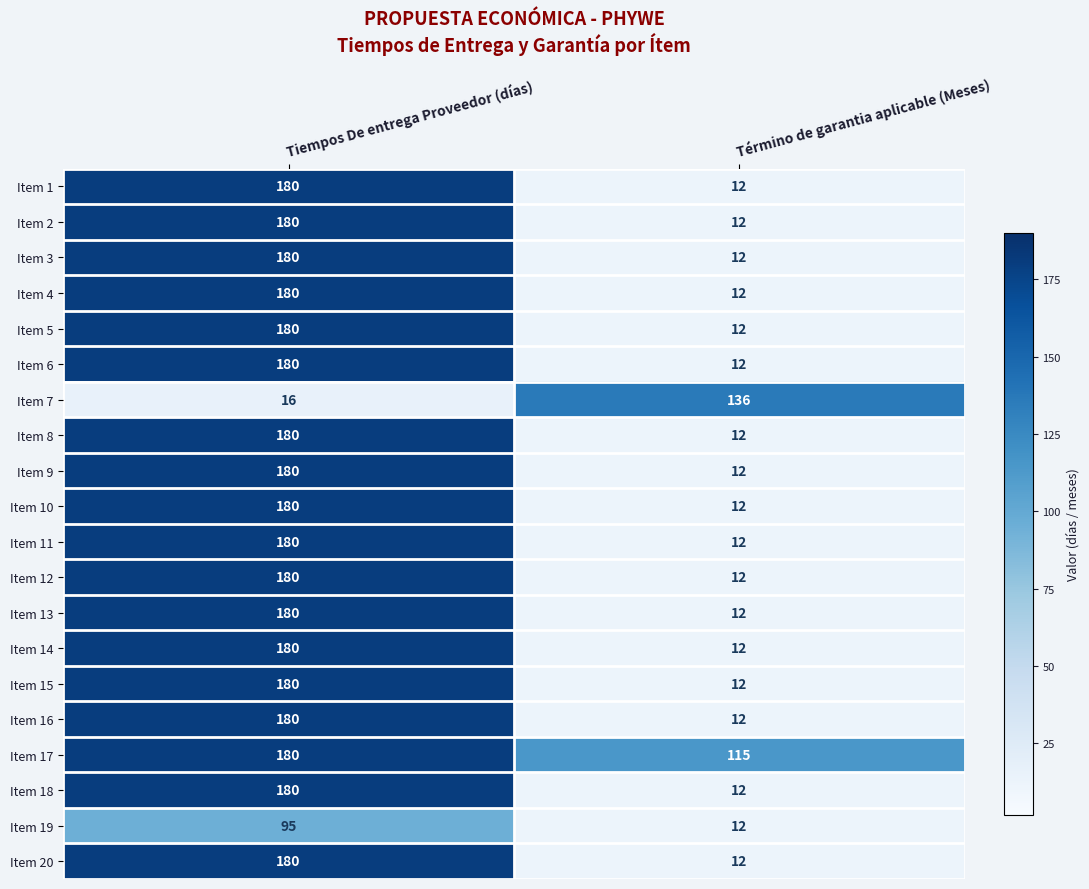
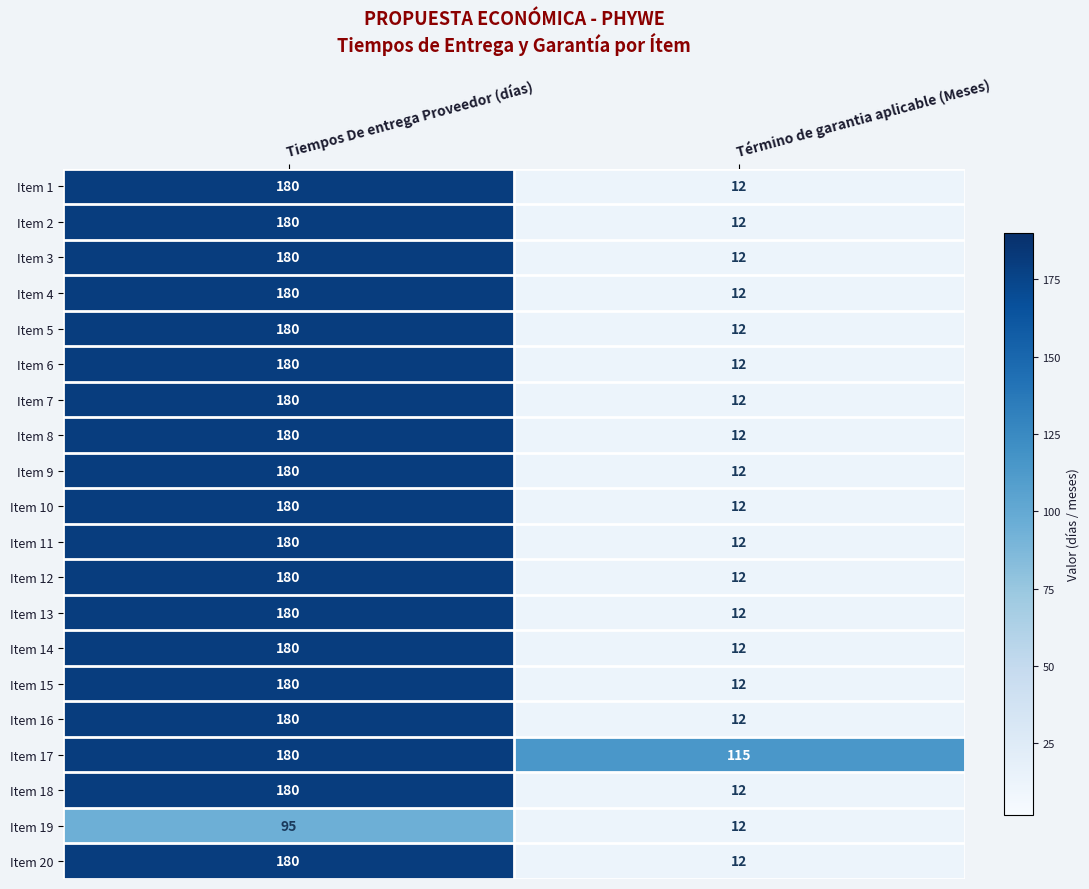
Item 7, Tiempos De entrega Proveedor (días): 16 -> 180
Item 7, Término de garantia aplicable (Meses): 136 -> 12
